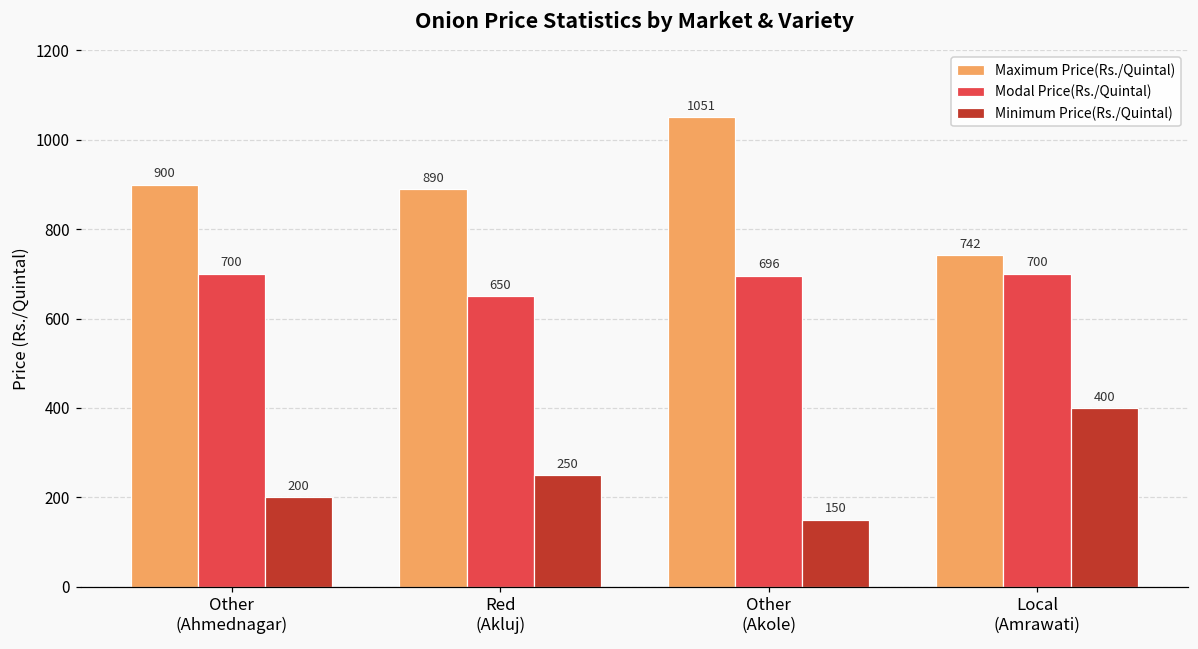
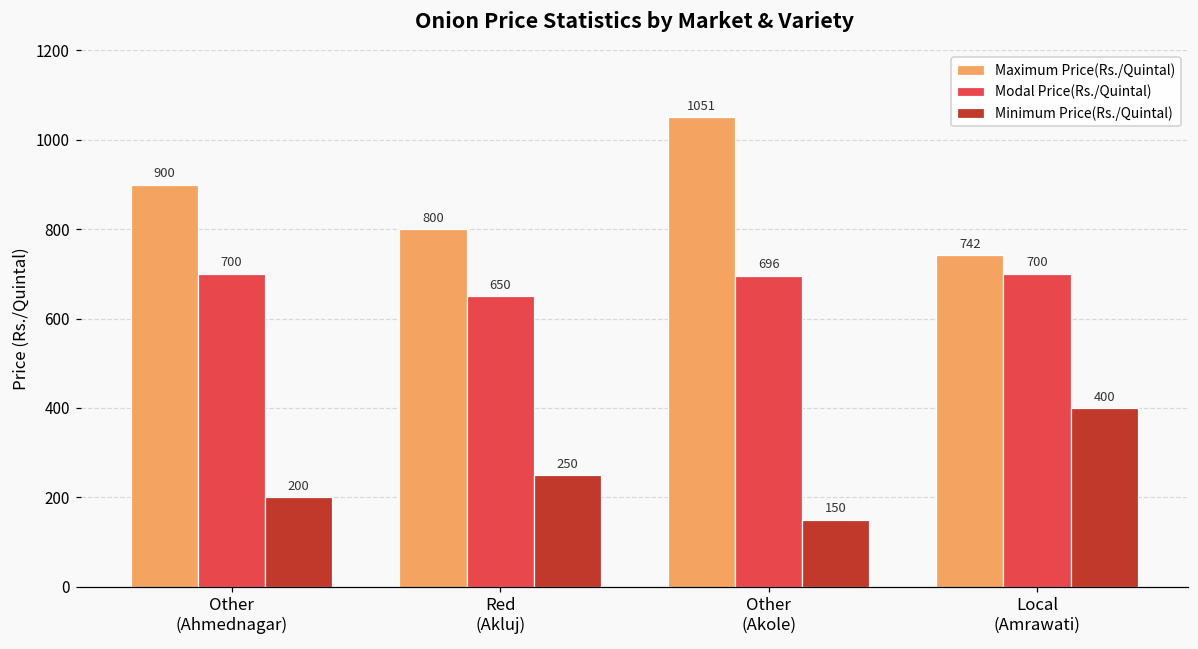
Maximum Price(Rs./Quintal), Red (Akluj): 890 -> 800
